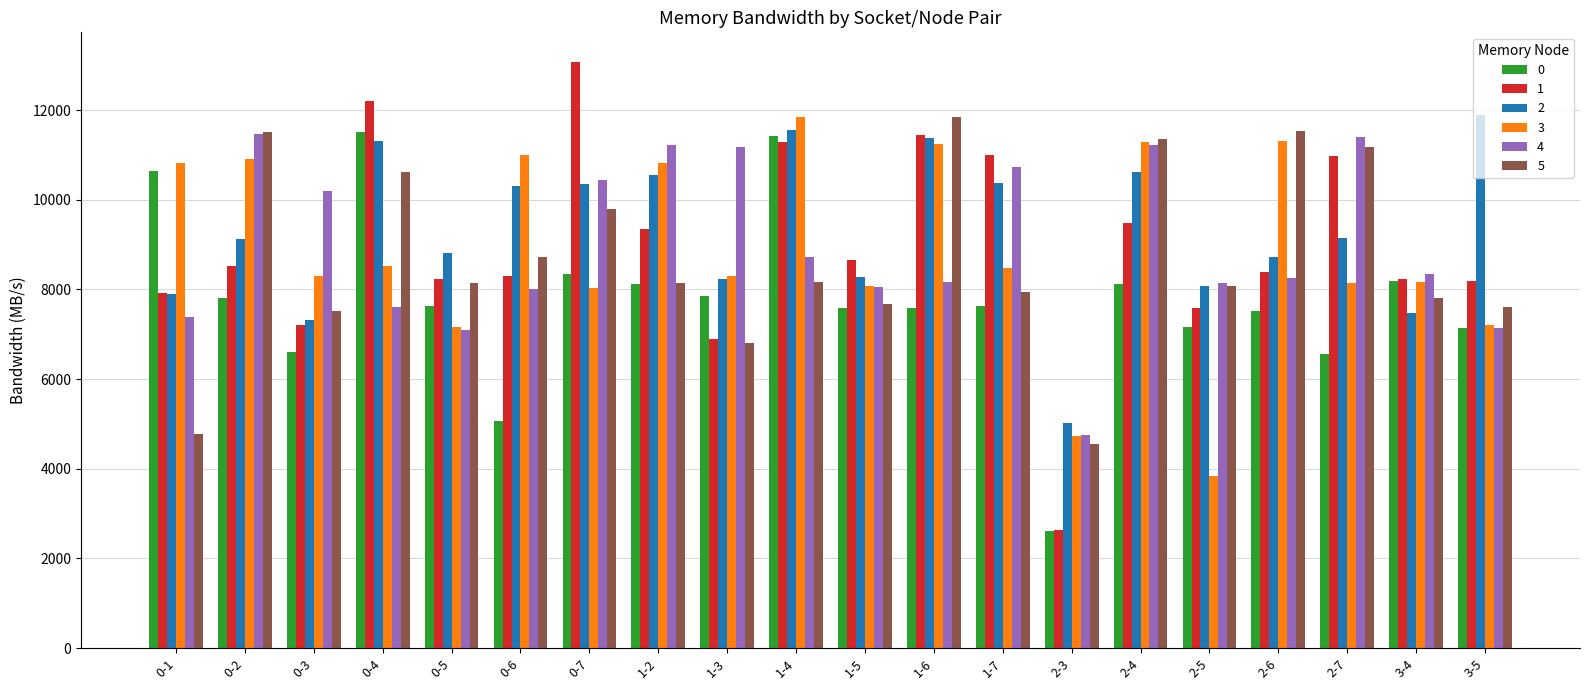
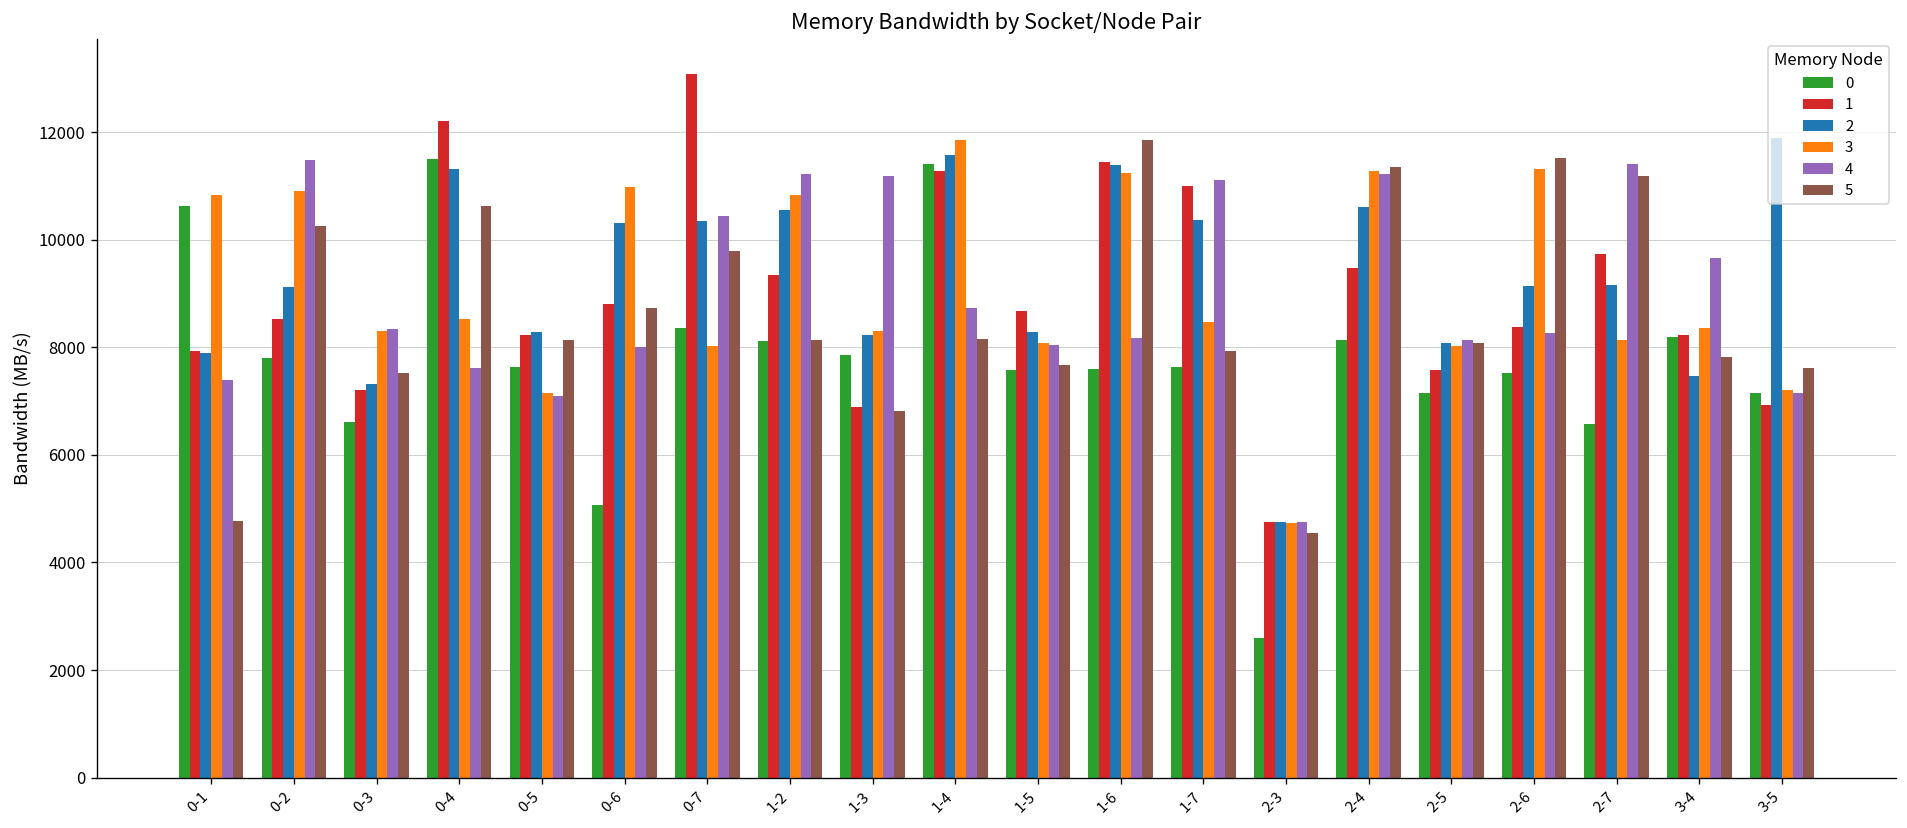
5, 0-2: 11500 -> 10300
4, 0-3: 10200 -> 8300
2, 0-5: 8800 -> 8300
1, 0-6: 8300 -> 8800
4, 1-7: 10700 -> 11100
1, 2-3: 2600 -> 4800
2, 2-3: 5000 -> 4800
3, 2-5: 3800 -> 8000
2, 2-6: 8700 -> 9100
1, 2-7: 11000 -> 9700
3, 3-4: 8200 -> 8400
4, 3-4: 8300 -> 9700
1, 3-5: 8200 -> 6900
